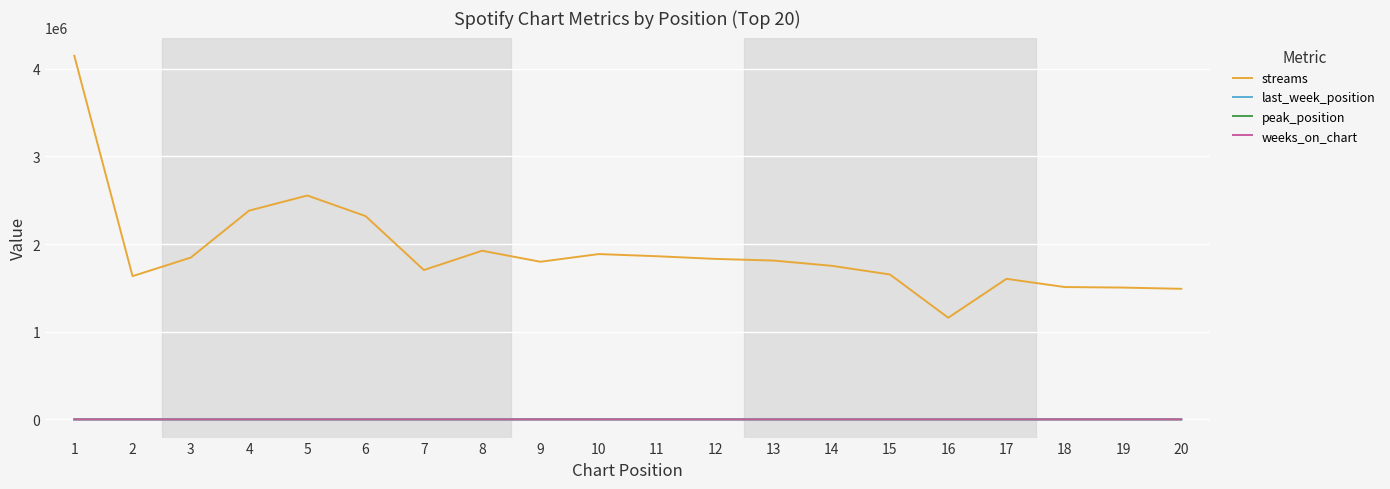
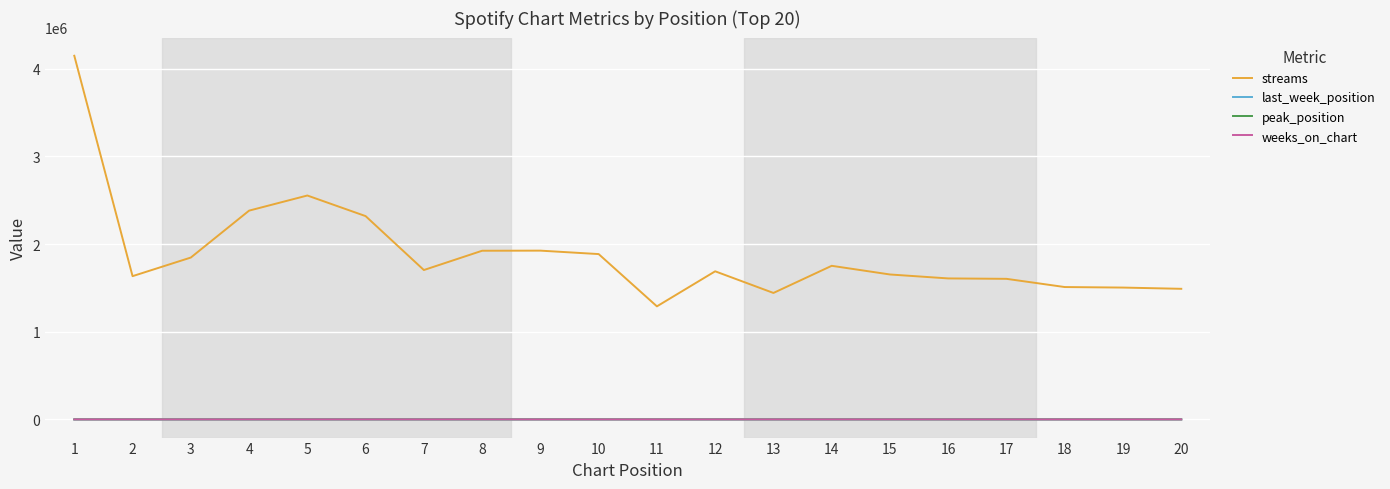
streams, 9: 1800000 -> 1900000
streams, 11: 1900000 -> 1300000
streams, 12: 1800000 -> 1700000
streams, 13: 1800000 -> 1400000
streams, 16: 1200000 -> 1600000
